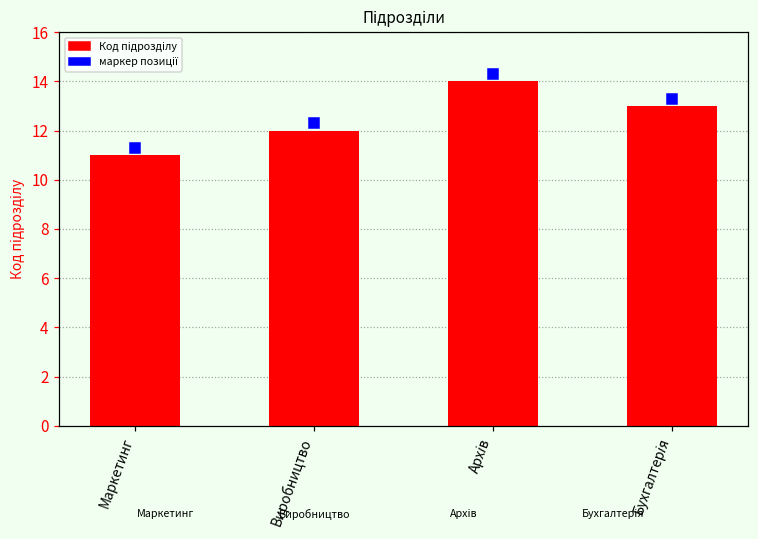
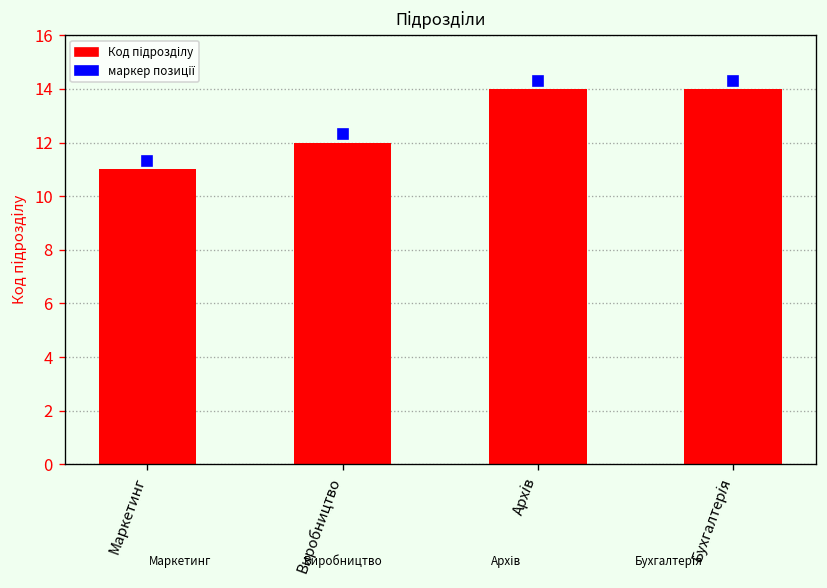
Код підрозділу, Бухгалтерія: 13 -> 14
